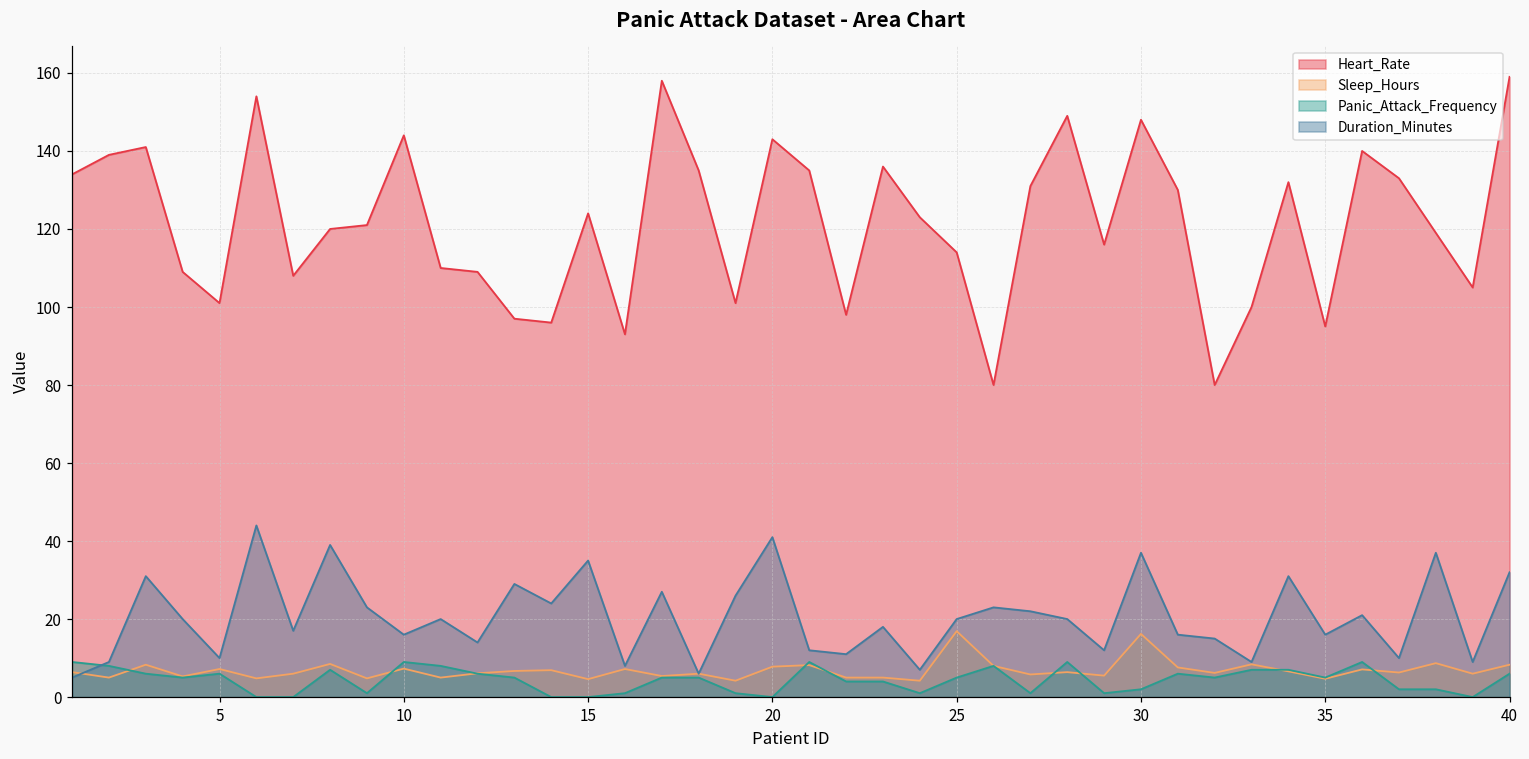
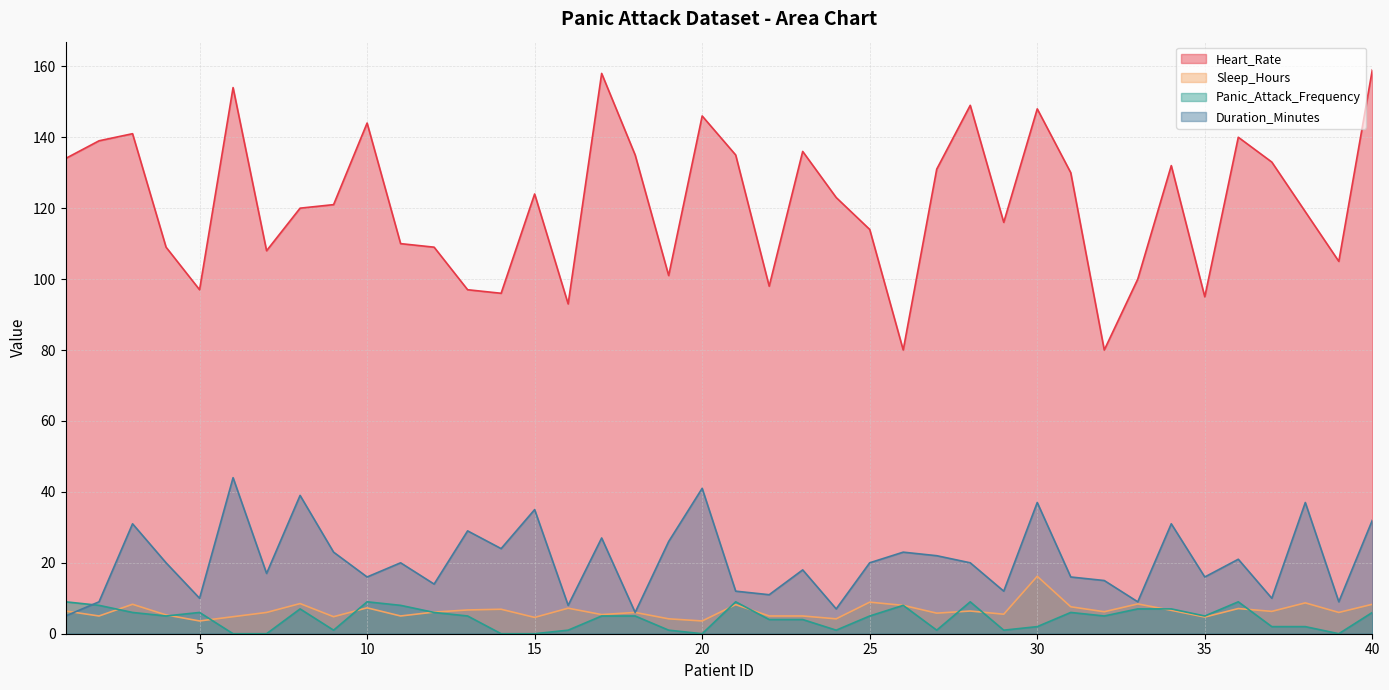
Heart_Rate, 5: 101 -> 97
Sleep_Hours, 5: 7 -> 4
Heart_Rate, 20: 143 -> 146
Sleep_Hours, 20: 8 -> 4
Sleep_Hours, 25: 17 -> 9
